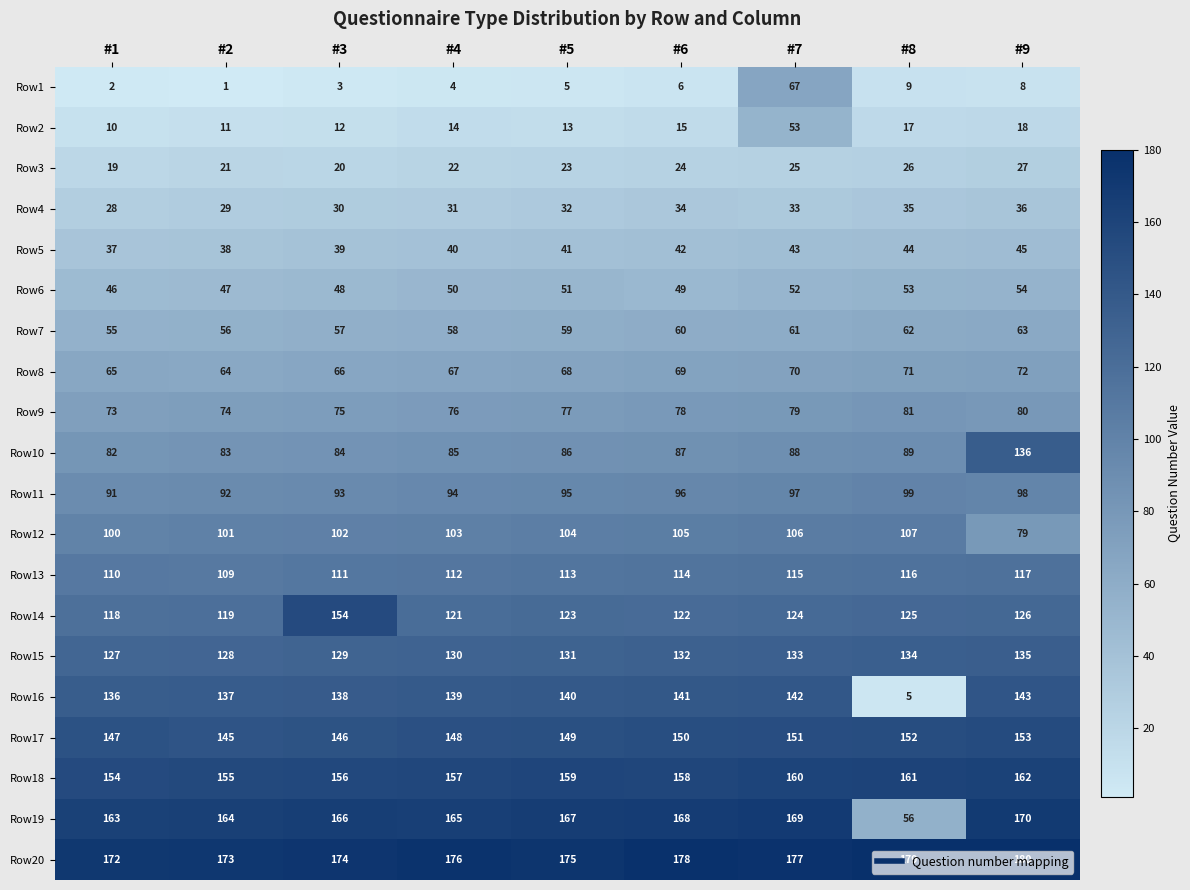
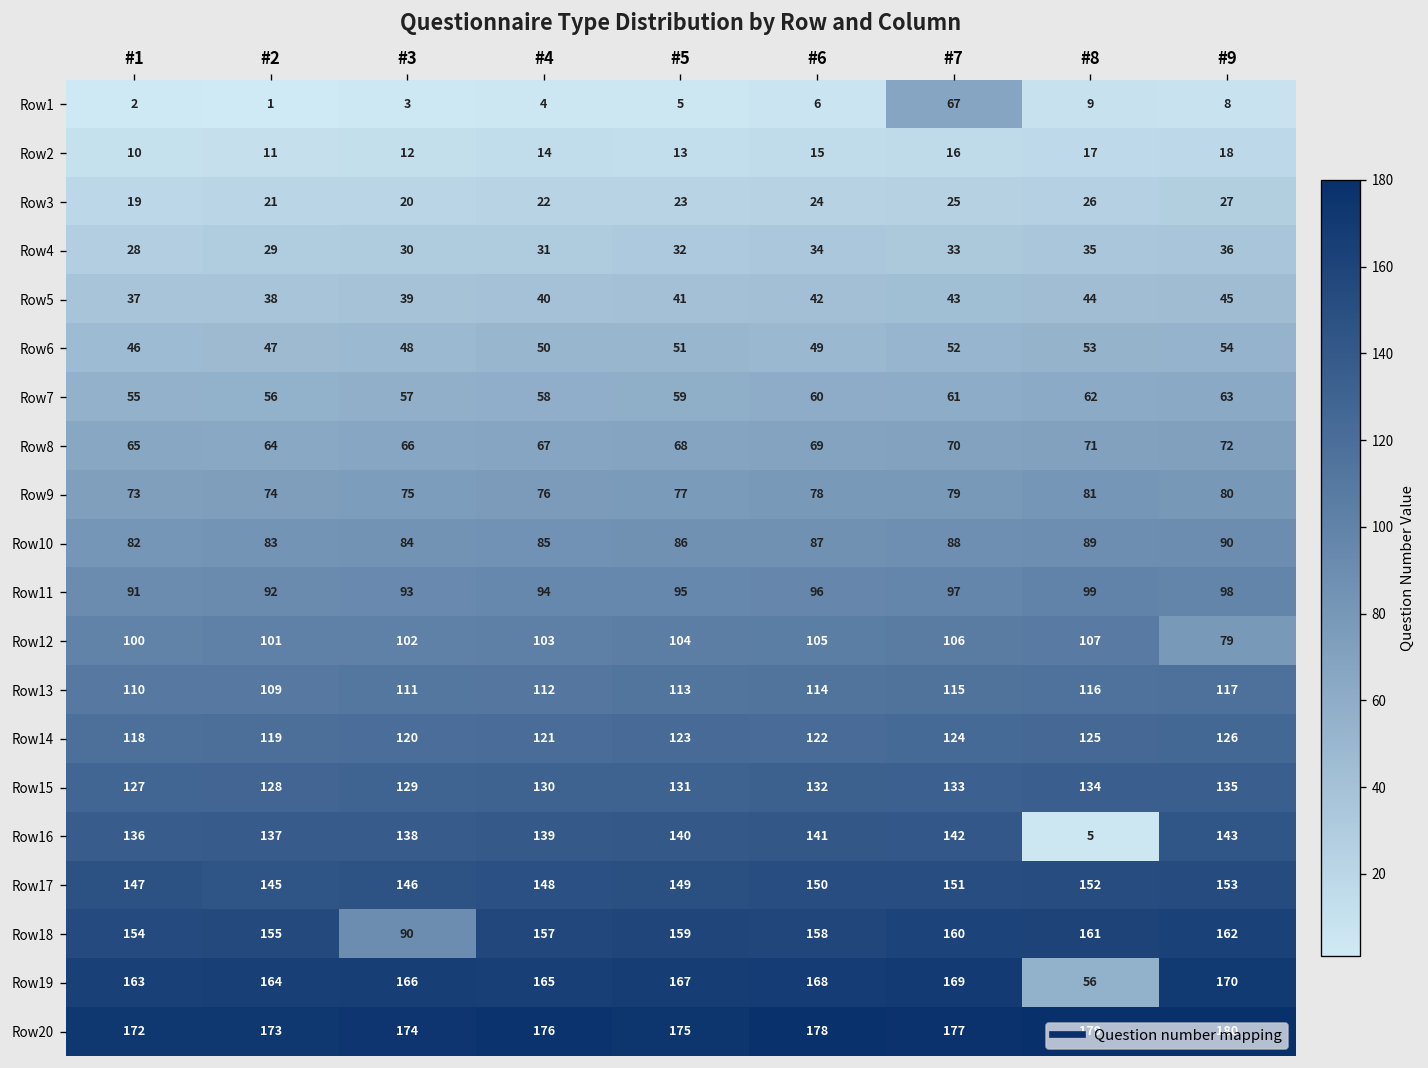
Row2, #7: 53 -> 16
Row10, #9: 136 -> 90
Row14, #3: 154 -> 120
Row18, #3: 156 -> 90
